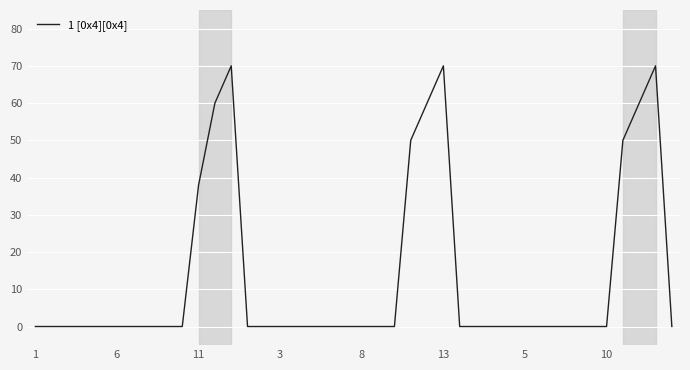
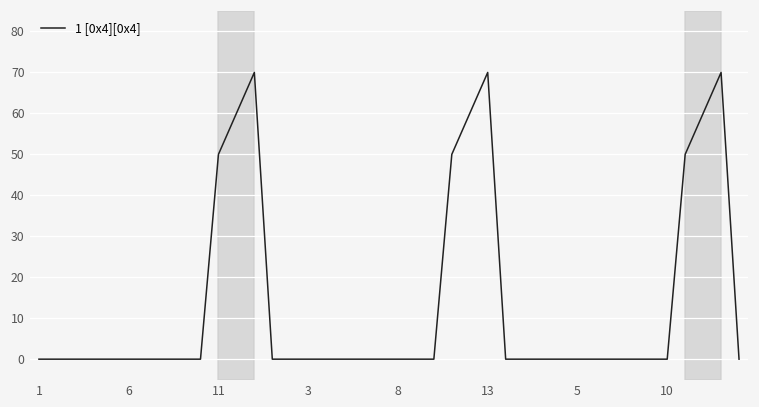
11: 38 -> 50
